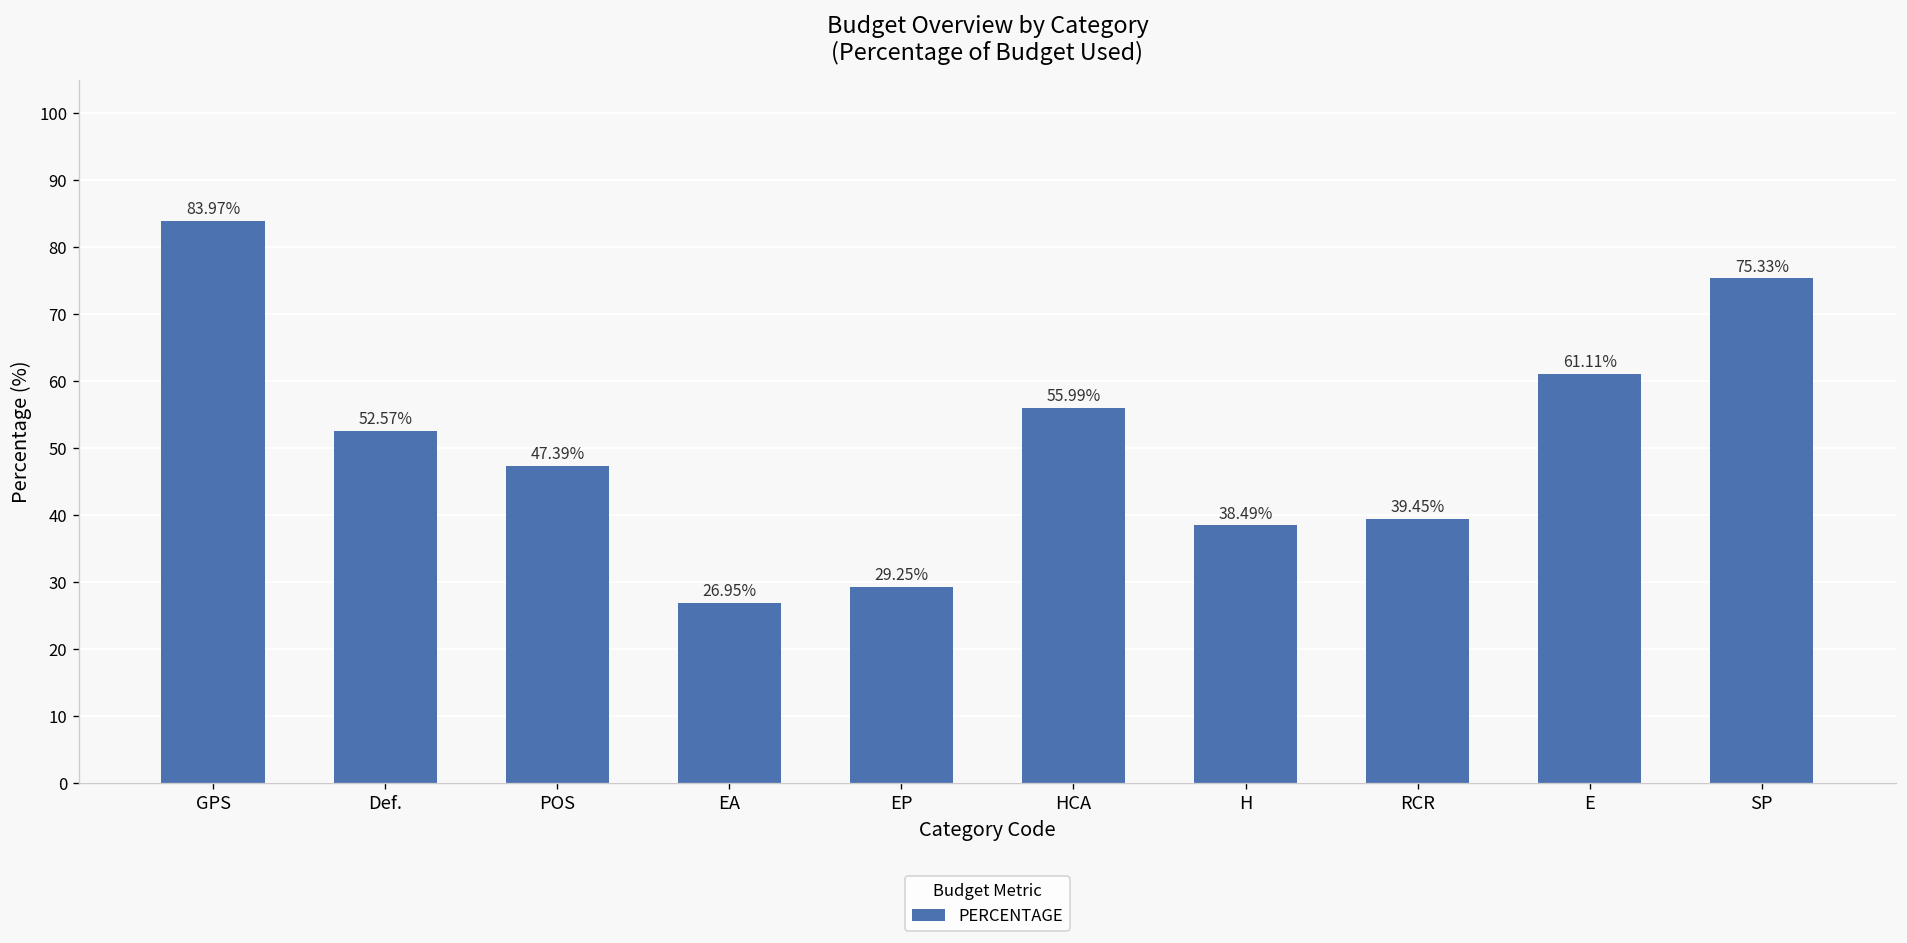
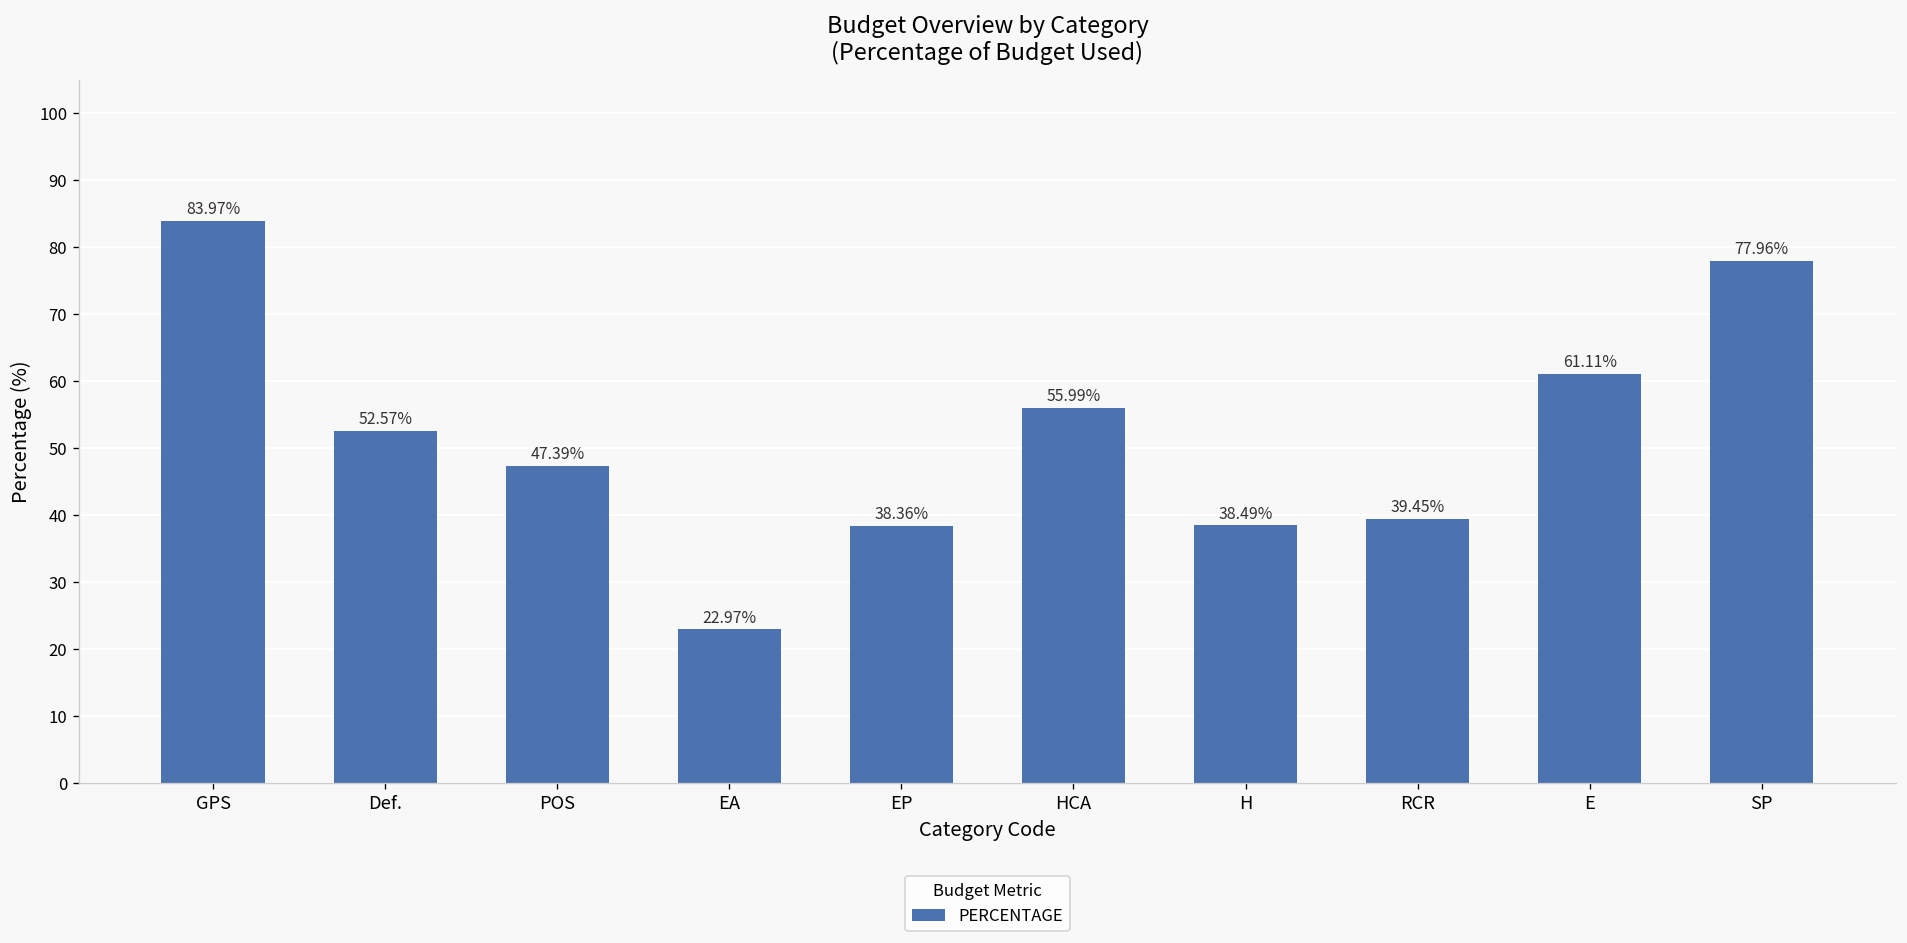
EA: 26.95% -> 22.97%
EP: 29.25% -> 38.36%
SP: 75.33% -> 77.96%
